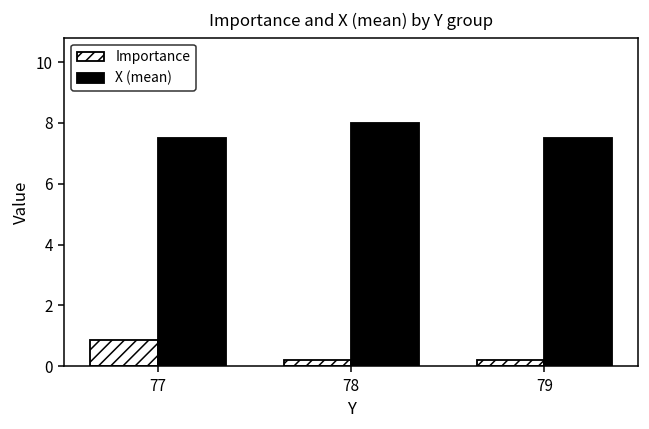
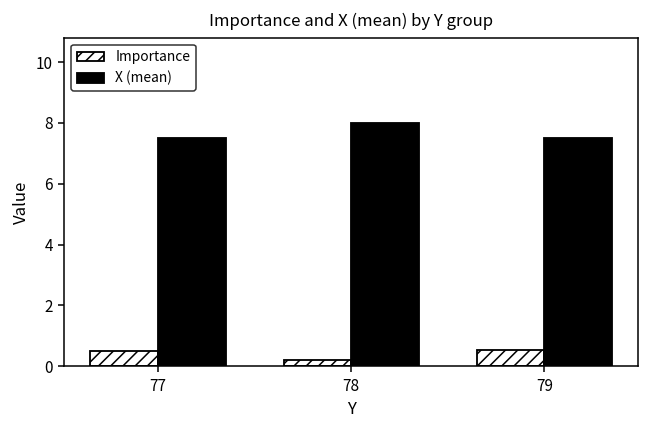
Importance, 77: 0.9 -> 0.5
Importance, 79: 0.2 -> 0.5
